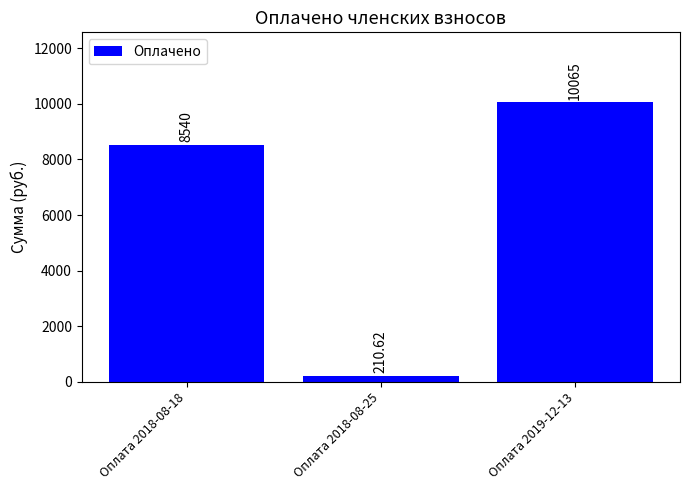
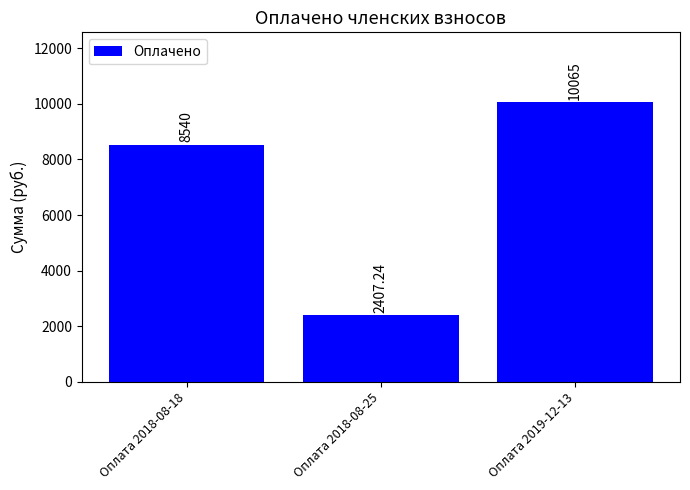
Оплата 2018-08-25: 210.62 -> 2407.24
